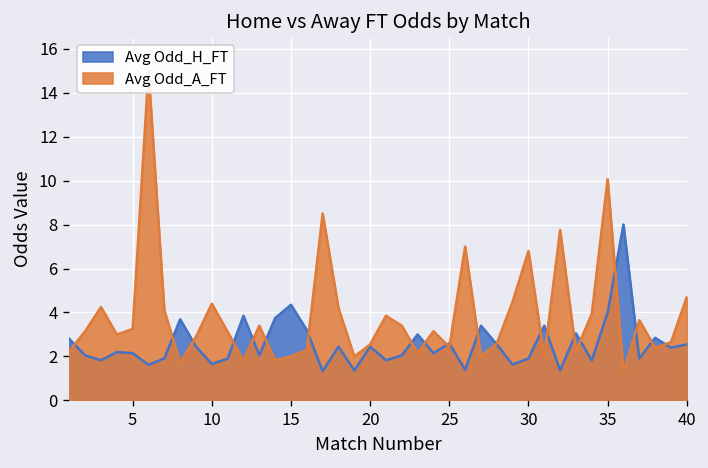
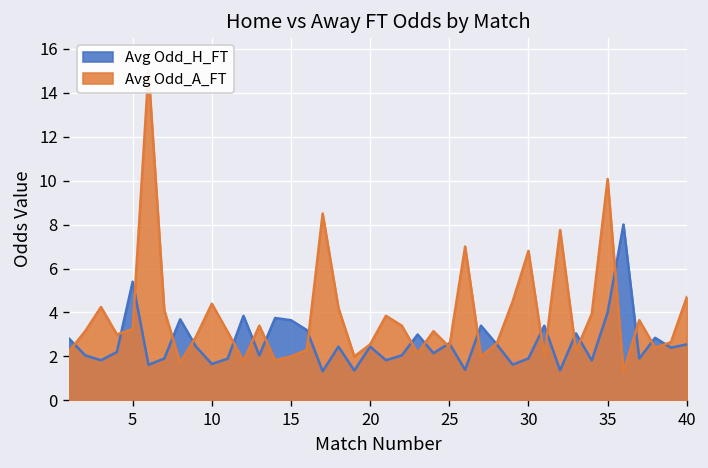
Avg Odd_H_FT, 5: 2.2 -> 5.4
Avg Odd_H_FT, 15: 4.4 -> 3.7
